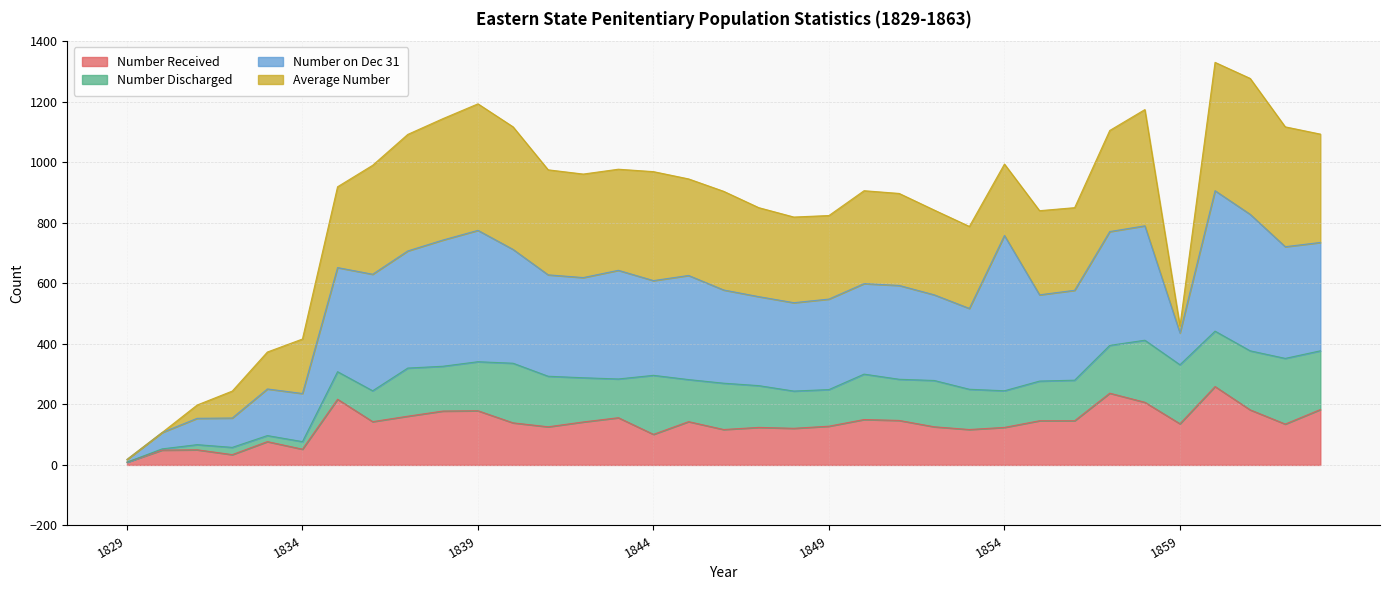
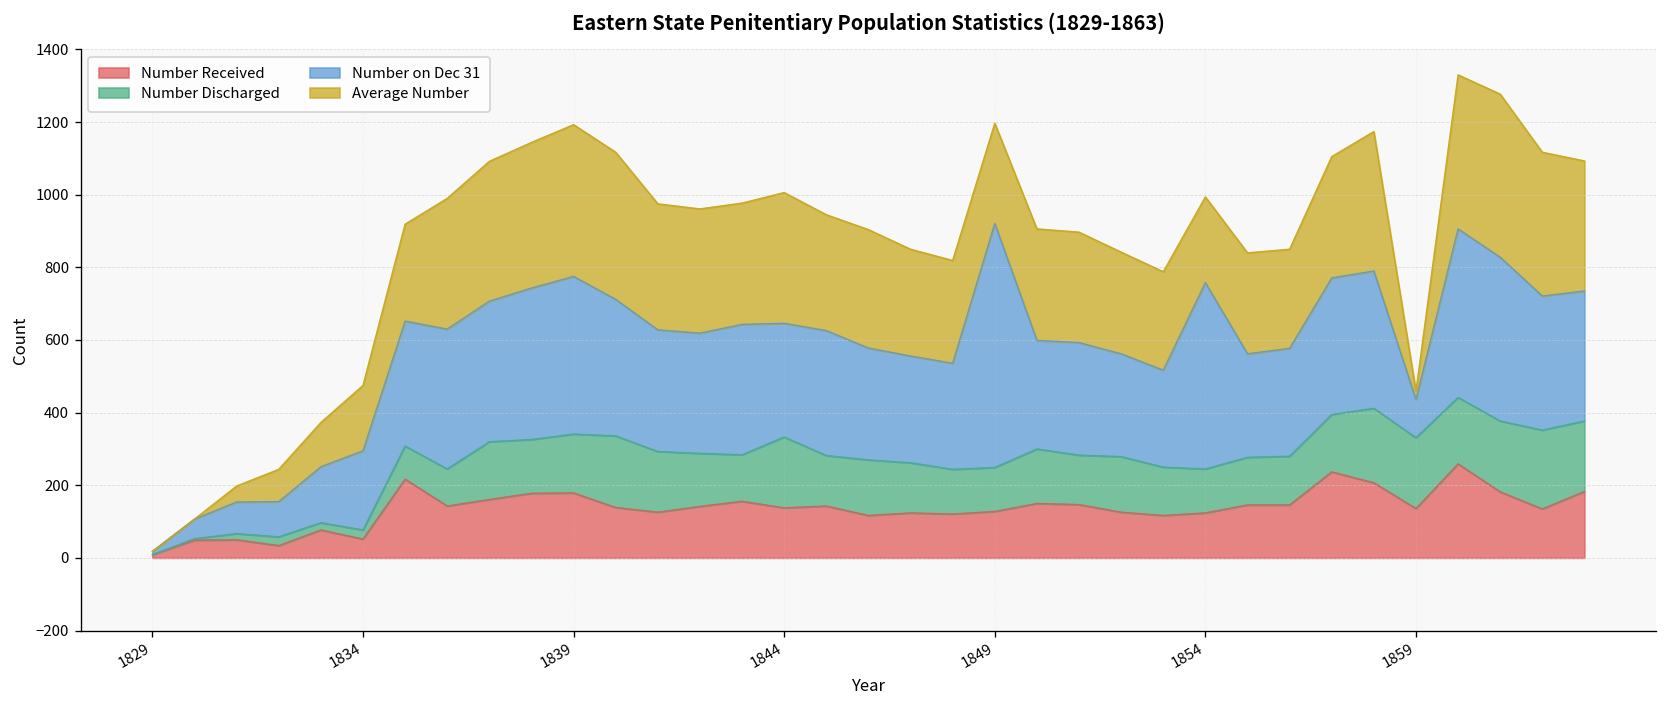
Number on Dec 31, 1834: 160 -> 220
Number Received, 1844: 100 -> 140
Number on Dec 31, 1849: 300 -> 670
